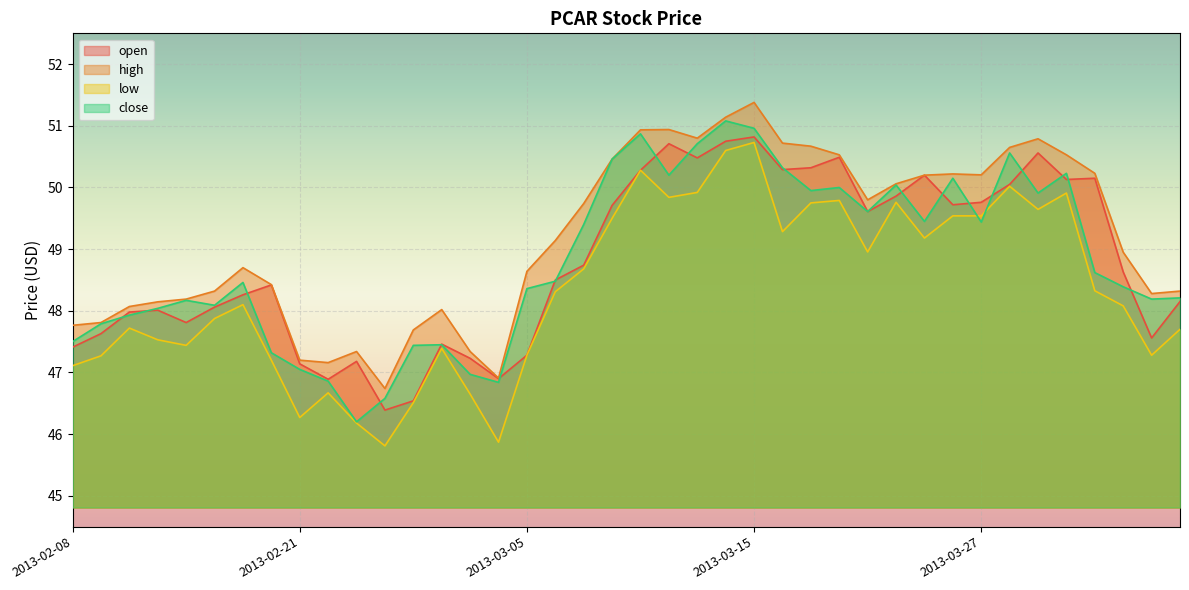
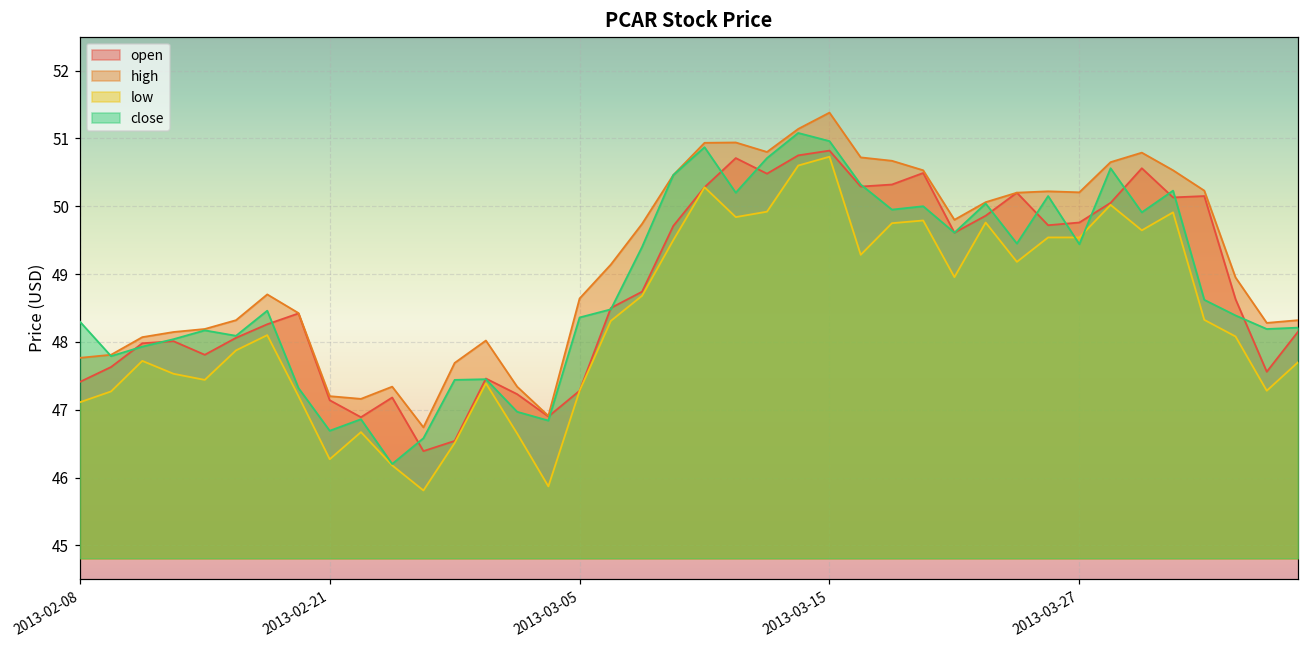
close, 2013-02-08: 47.5 -> 48.3
close, 2013-02-21: 47.1 -> 46.7
